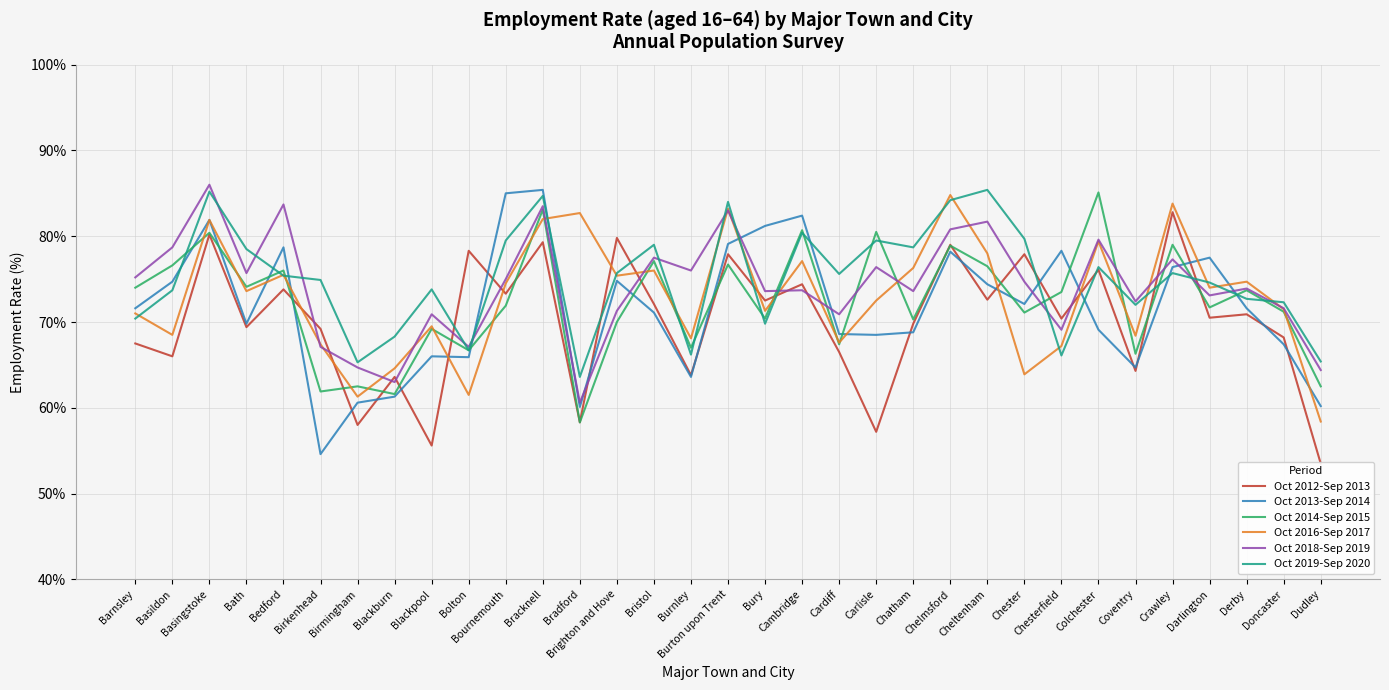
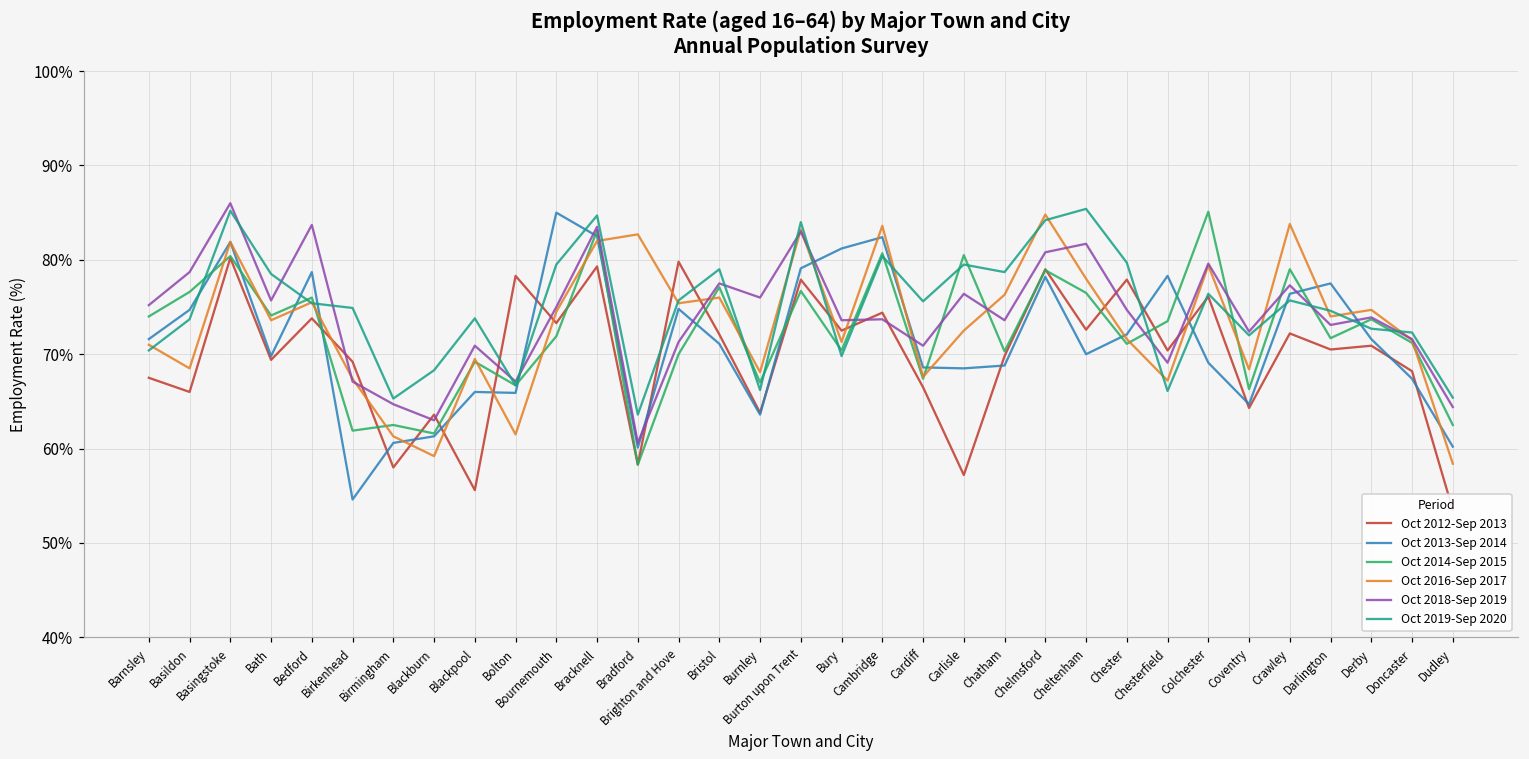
Oct 2016-Sep 2017, Blackburn: 65% -> 59%
Oct 2013-Sep 2014, Bracknell: 85% -> 83%
Oct 2016-Sep 2017, Cambridge: 77% -> 84%
Oct 2013-Sep 2014, Cheltenham: 74% -> 70%
Oct 2016-Sep 2017, Chester: 64% -> 72%
Oct 2012-Sep 2013, Crawley: 83% -> 72%
